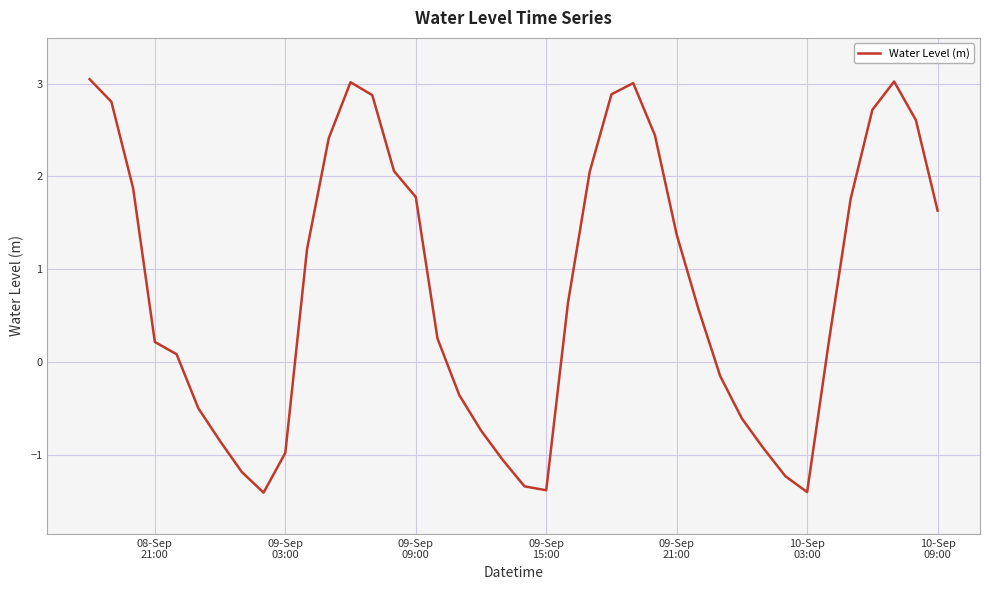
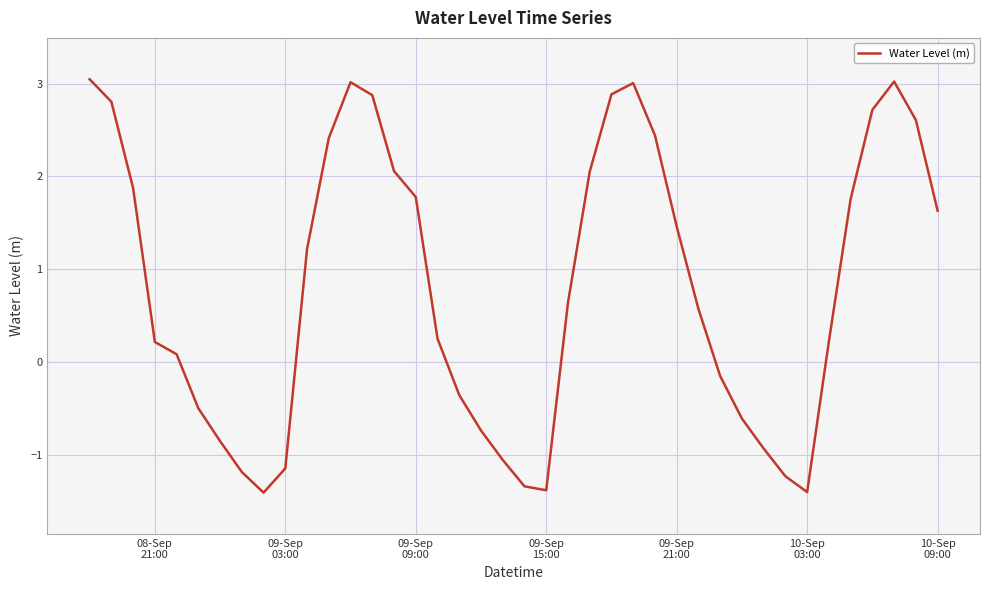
09-Sep 03:00: -1.0 -> -1.1
09-Sep 21:00: 1.4 -> 1.5
